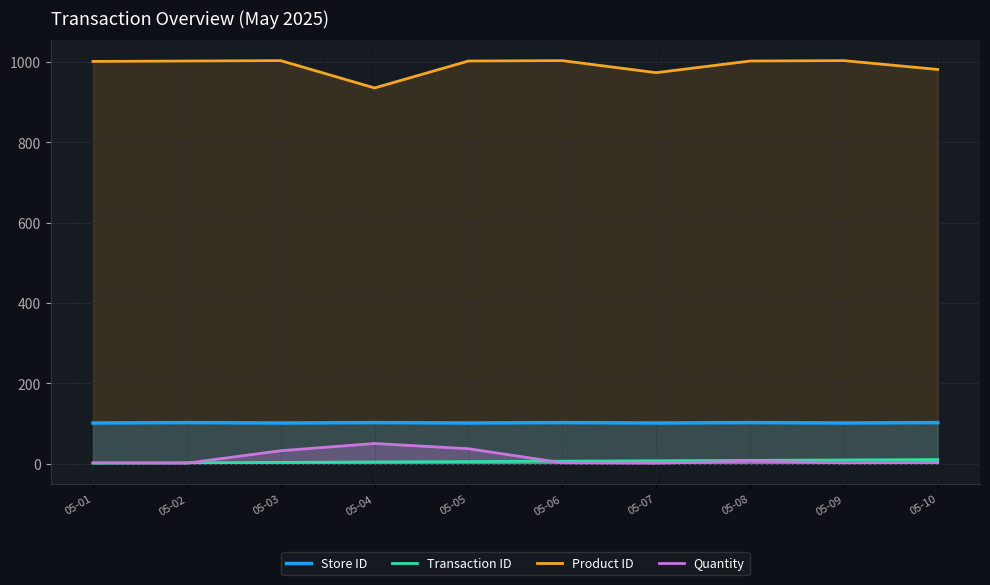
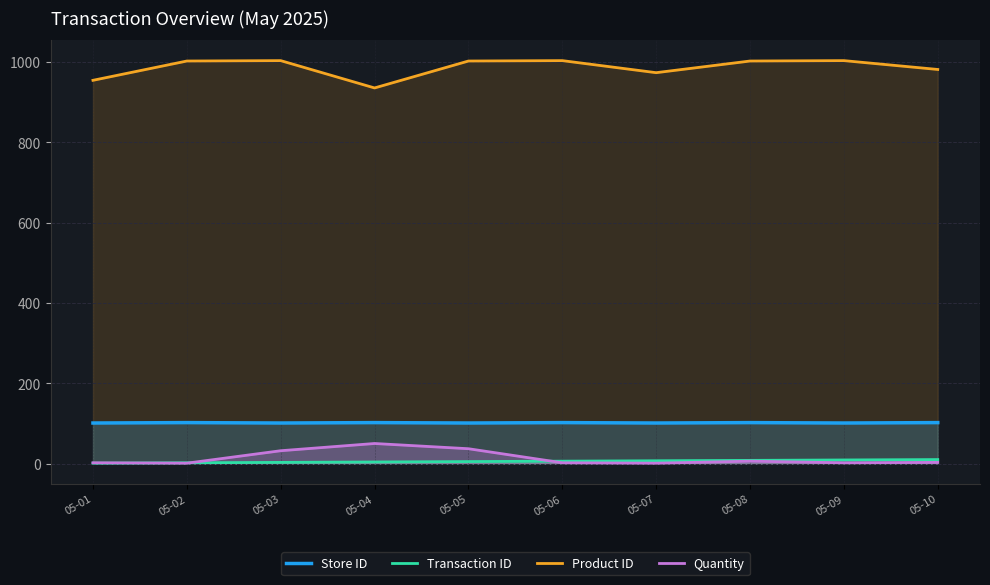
Product ID, 05-01: 1000 -> 950
